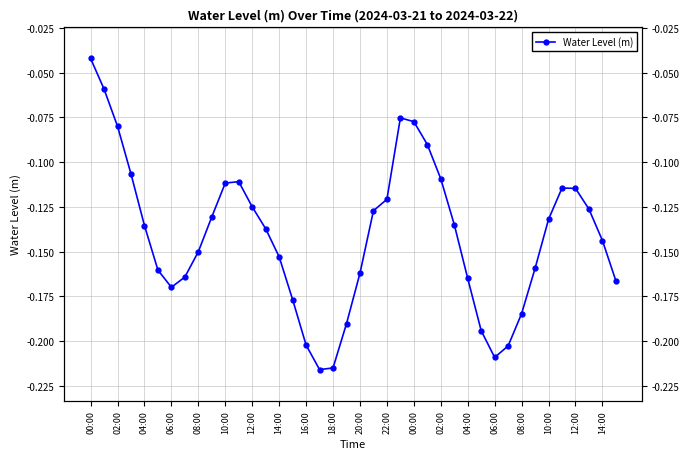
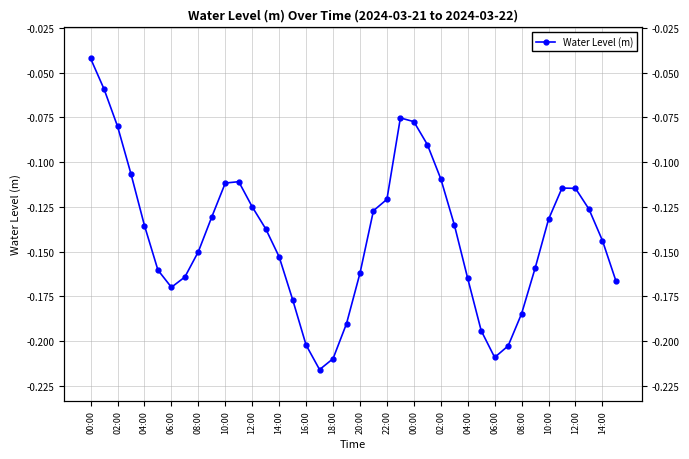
18:00: -0.215 -> -0.210
